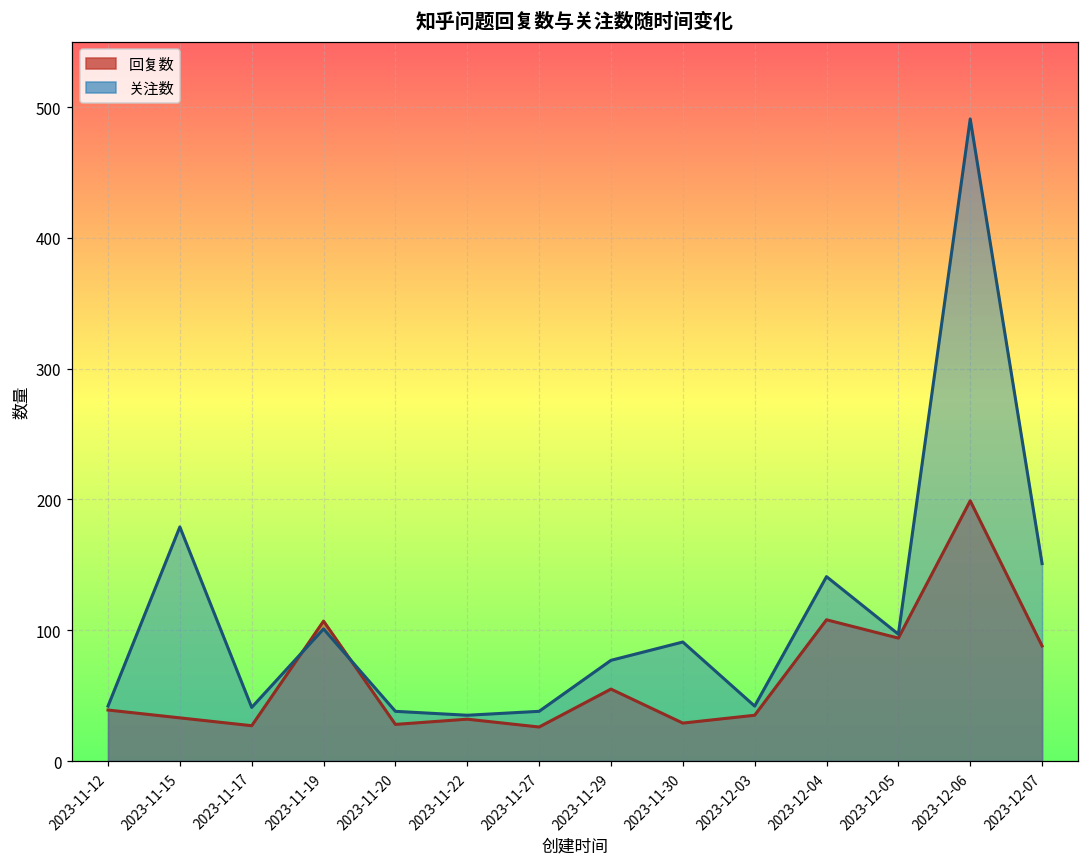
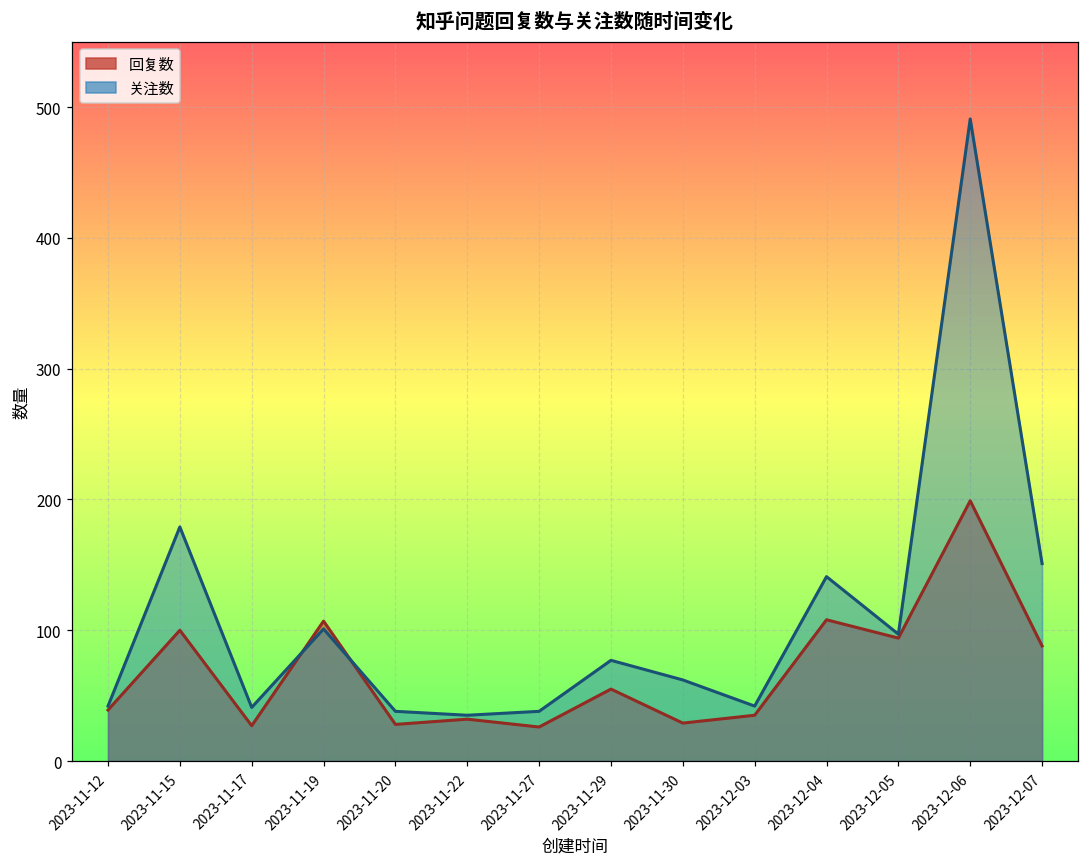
回复数, 2023-11-15: 33 -> 100
关注数, 2023-11-30: 91 -> 62
